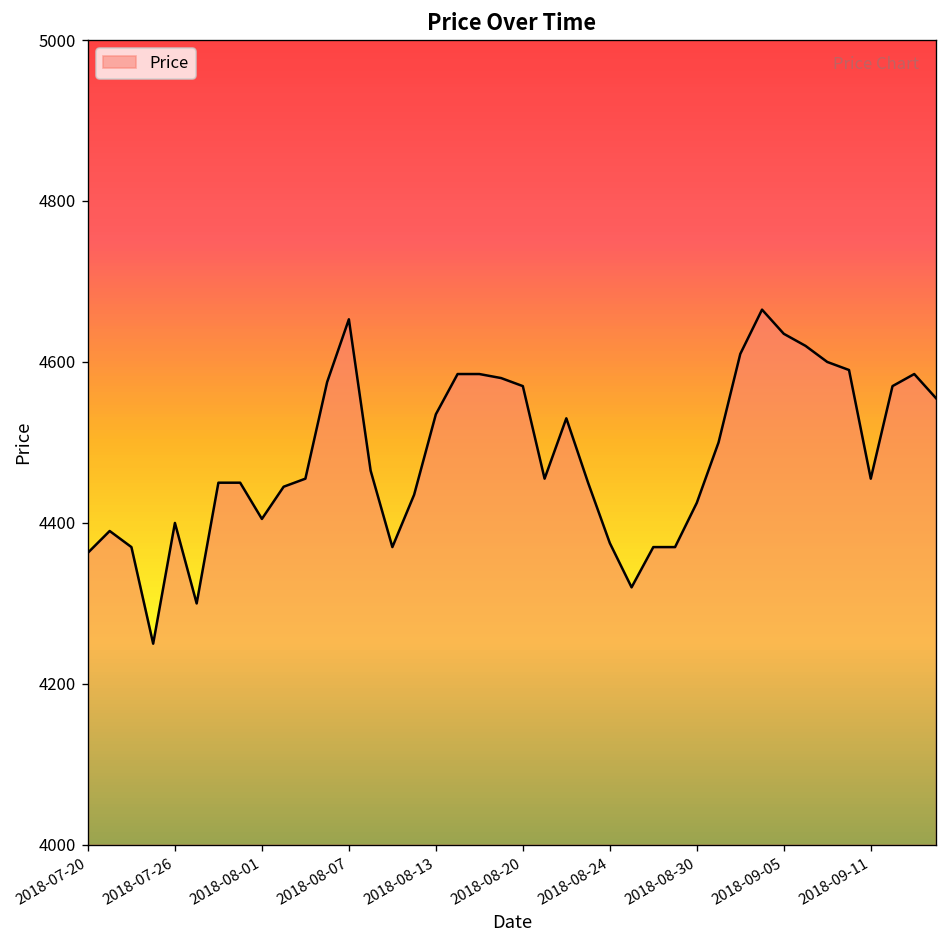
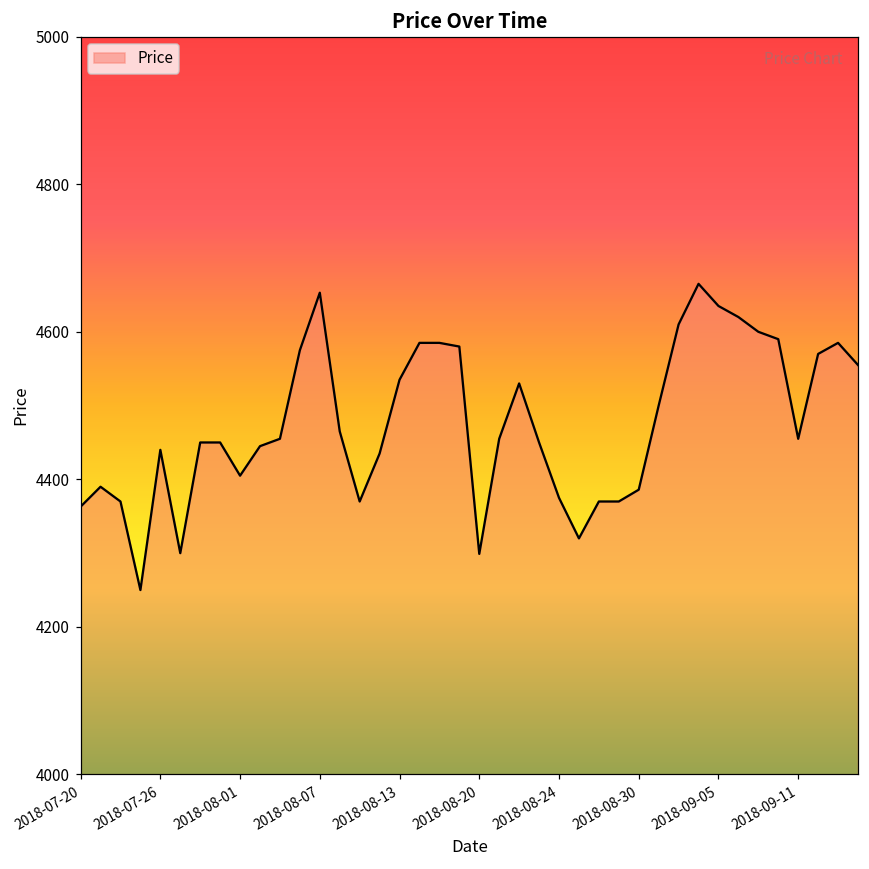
2018-07-26: 4400 -> 4440
2018-08-20: 4570 -> 4300
2018-08-30: 4430 -> 4390
